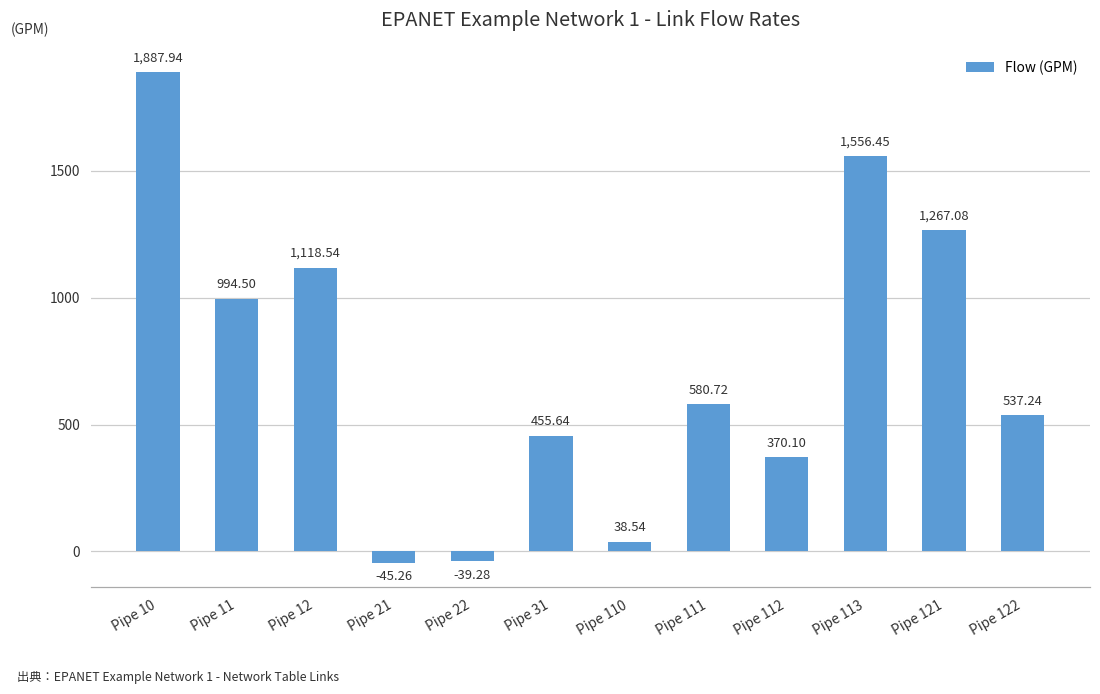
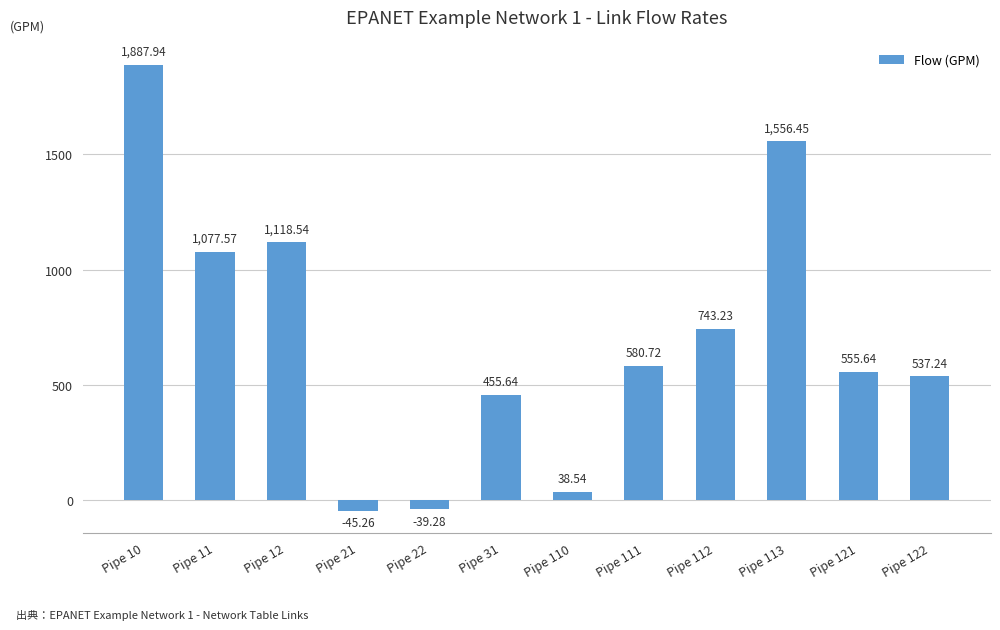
Pipe 11: 994.50 -> 1,077.57
Pipe 112: 370.10 -> 743.23
Pipe 121: 1,267.08 -> 555.64
